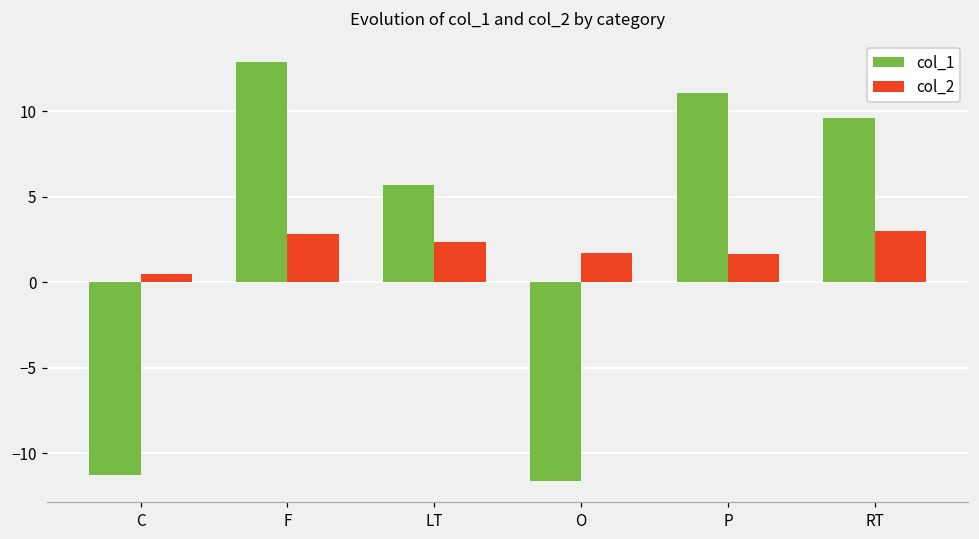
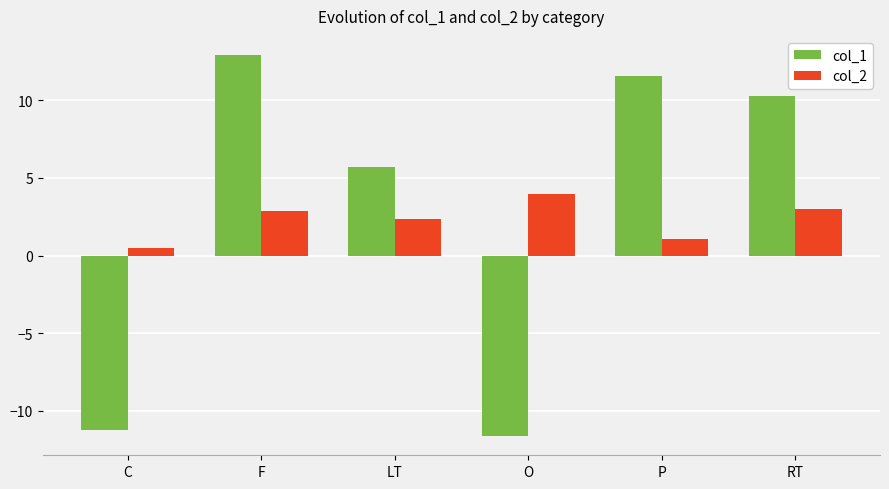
col_2, O: 1.7 -> 4.0
col_1, P: 11.1 -> 11.6
col_2, P: 1.6 -> 1.1
col_1, RT: 9.6 -> 10.3
